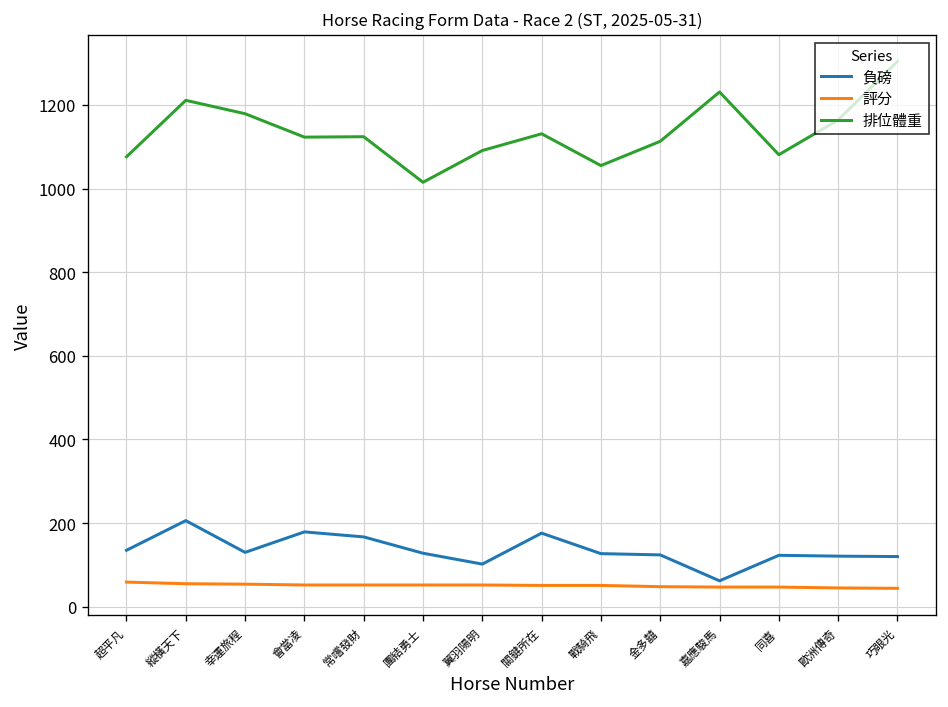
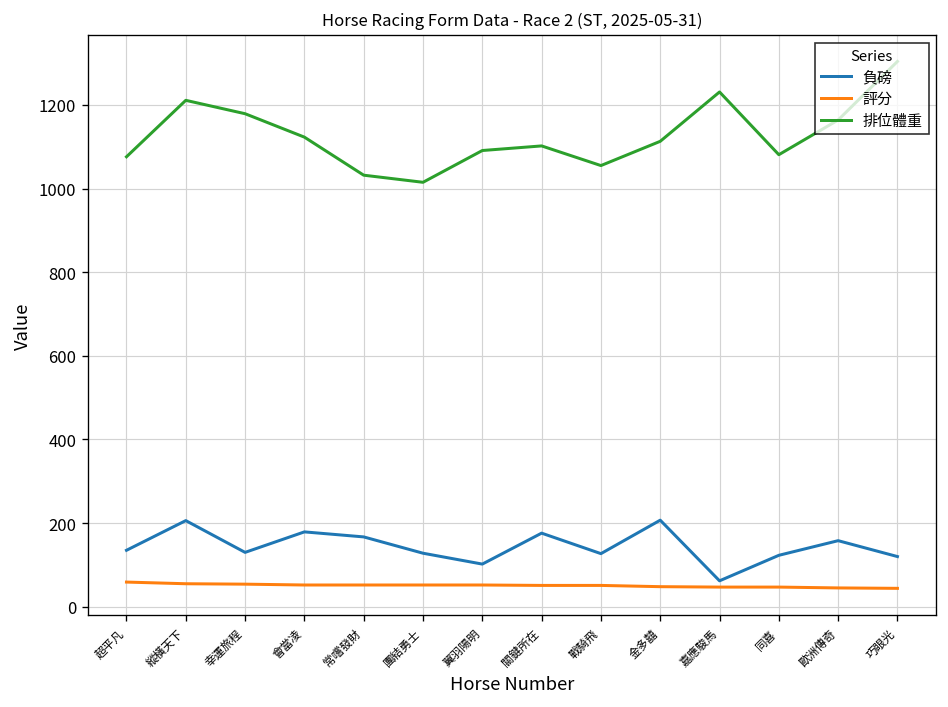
排位體重, 常嚐發財: 1120 -> 1030
排位體重, 關鍵所在: 1130 -> 1100
負磅, 金多囍: 120 -> 210
負磅, 歐洲傳奇: 120 -> 160
